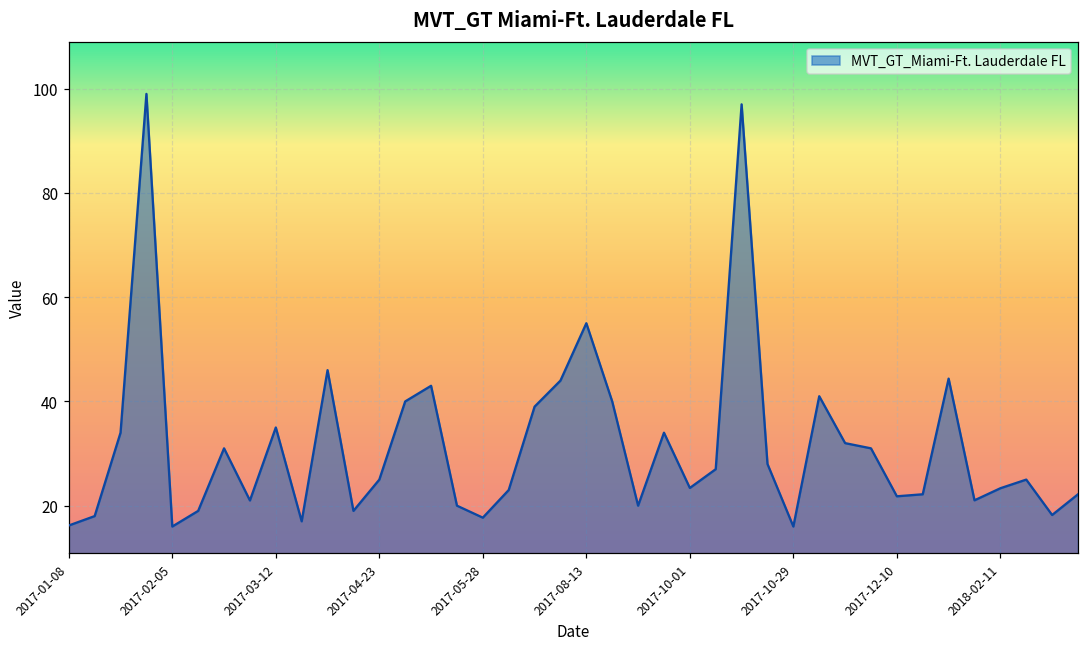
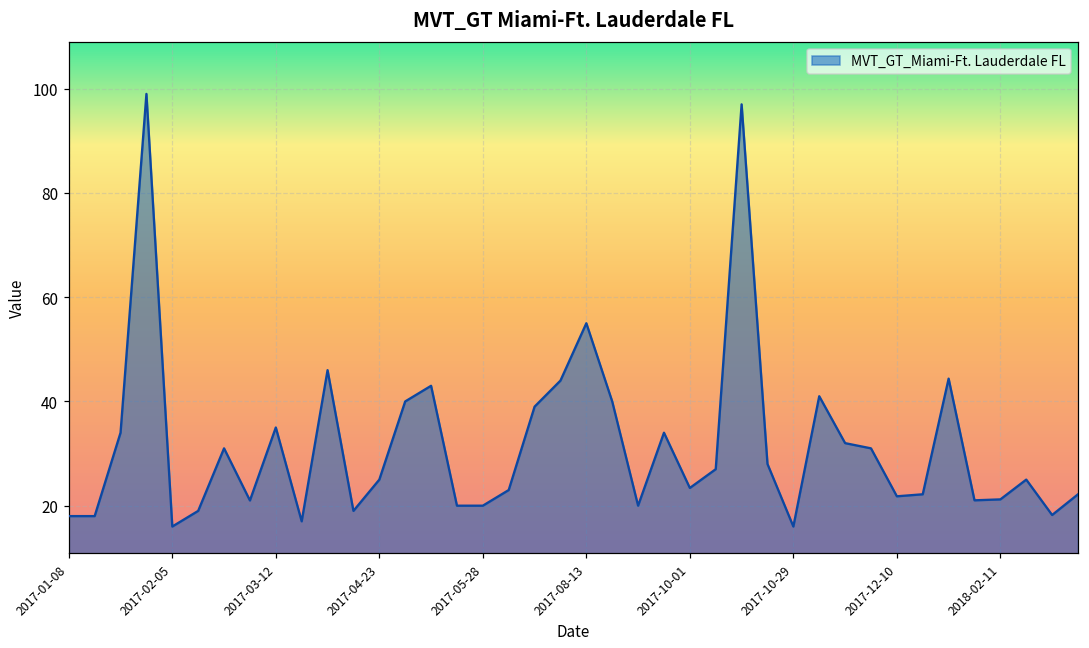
2017-01-08: 16 -> 18
2017-05-28: 18 -> 20
2018-02-11: 23 -> 21
